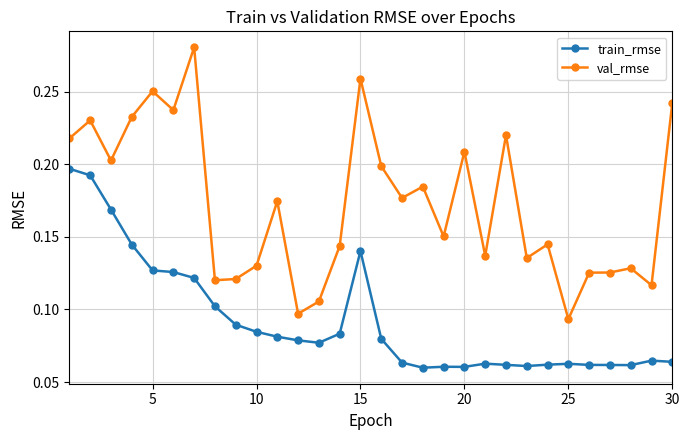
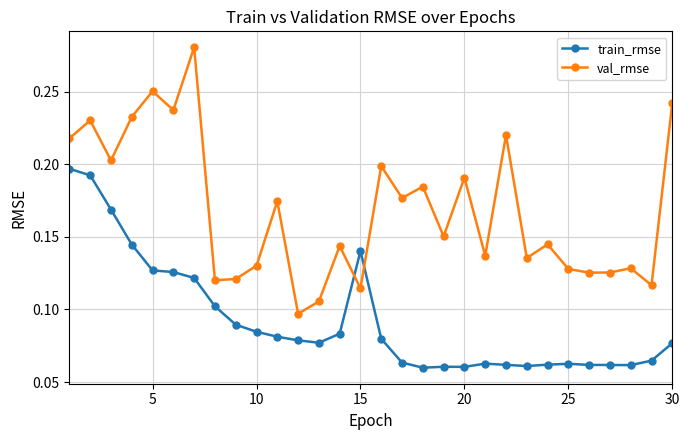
val_rmse, 15: 0.259 -> 0.115
val_rmse, 20: 0.209 -> 0.191
val_rmse, 25: 0.093 -> 0.128
train_rmse, 30: 0.064 -> 0.077
